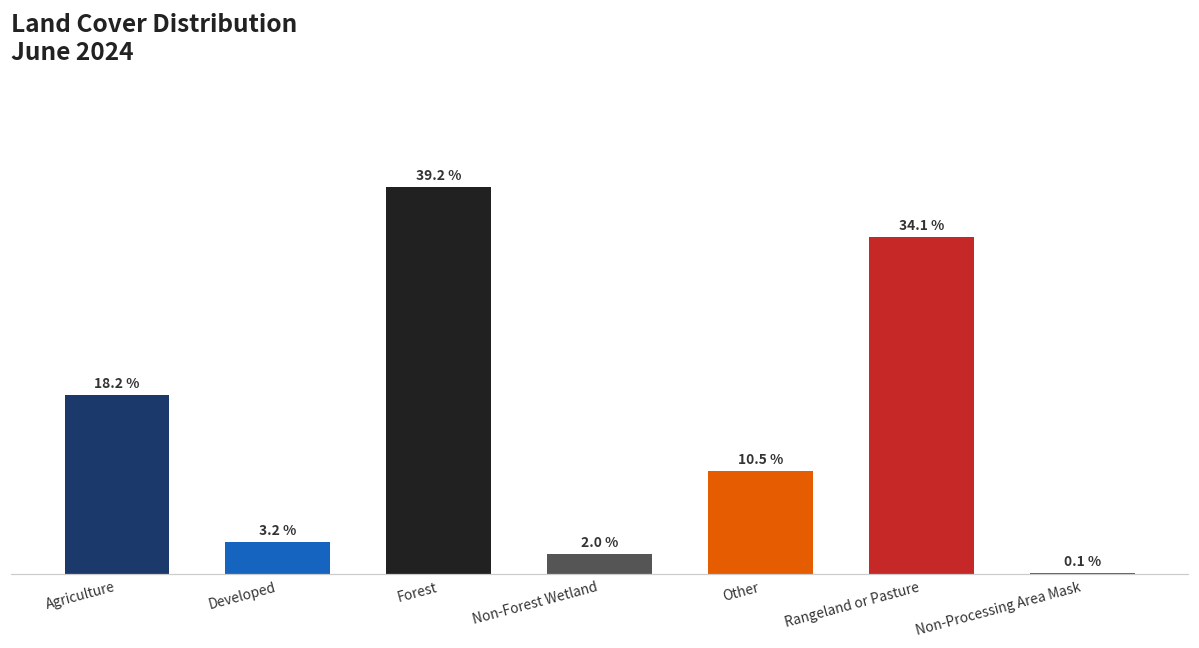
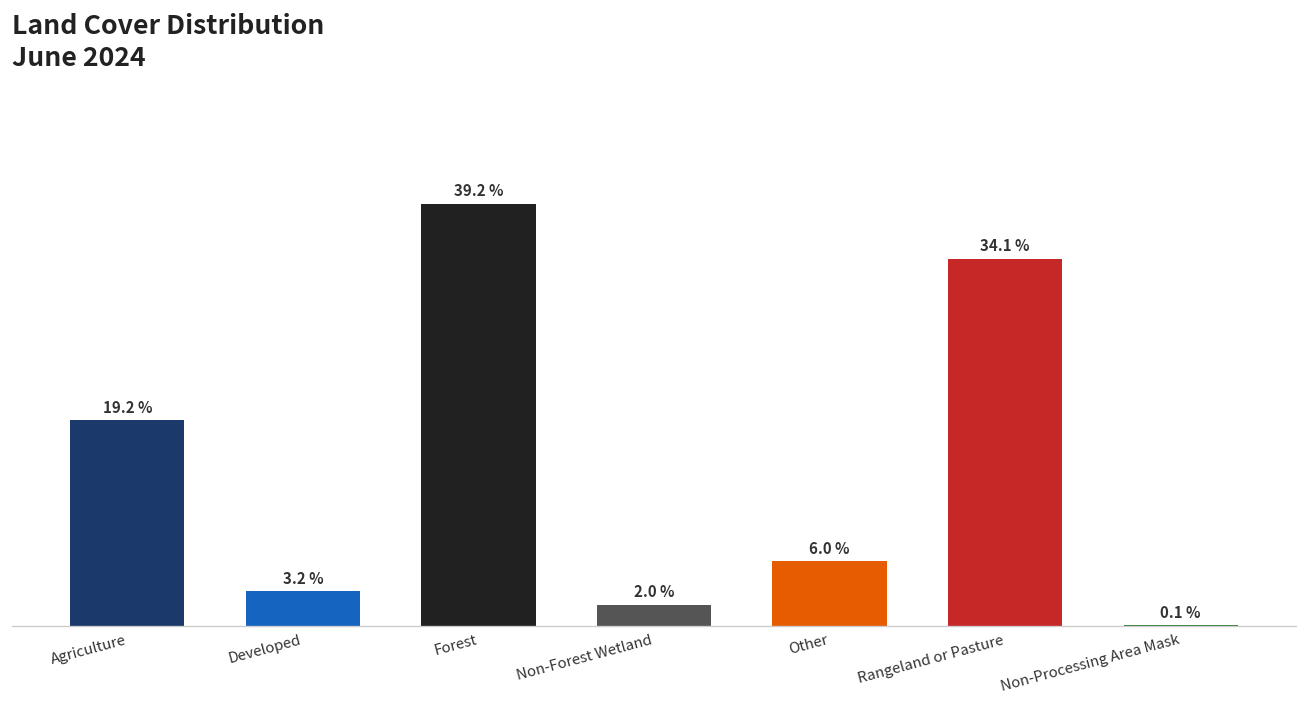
Agriculture: 18.2 % -> 19.2 %
Other: 10.5 % -> 6.0 %
